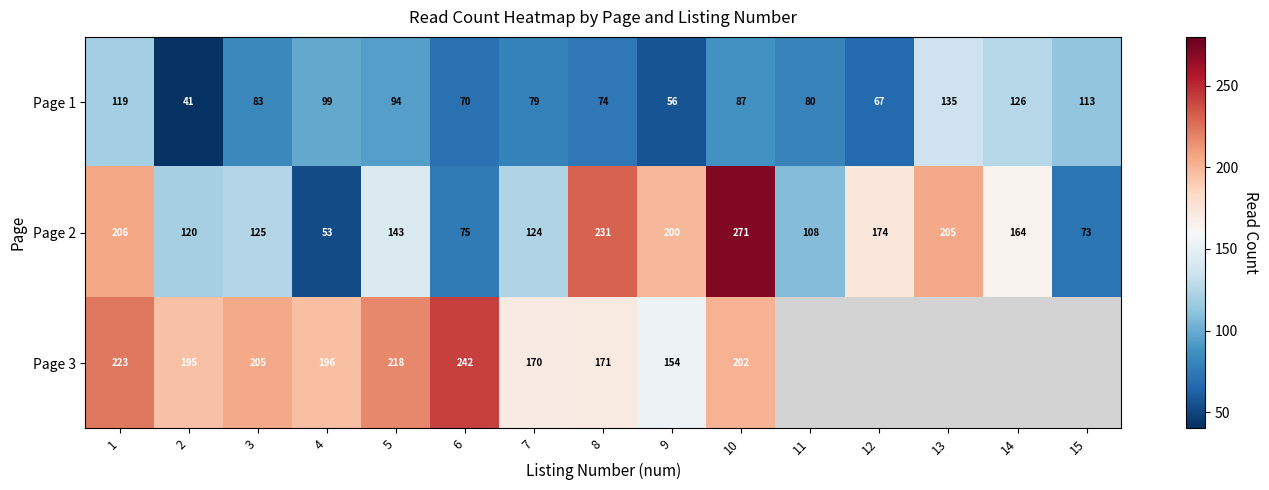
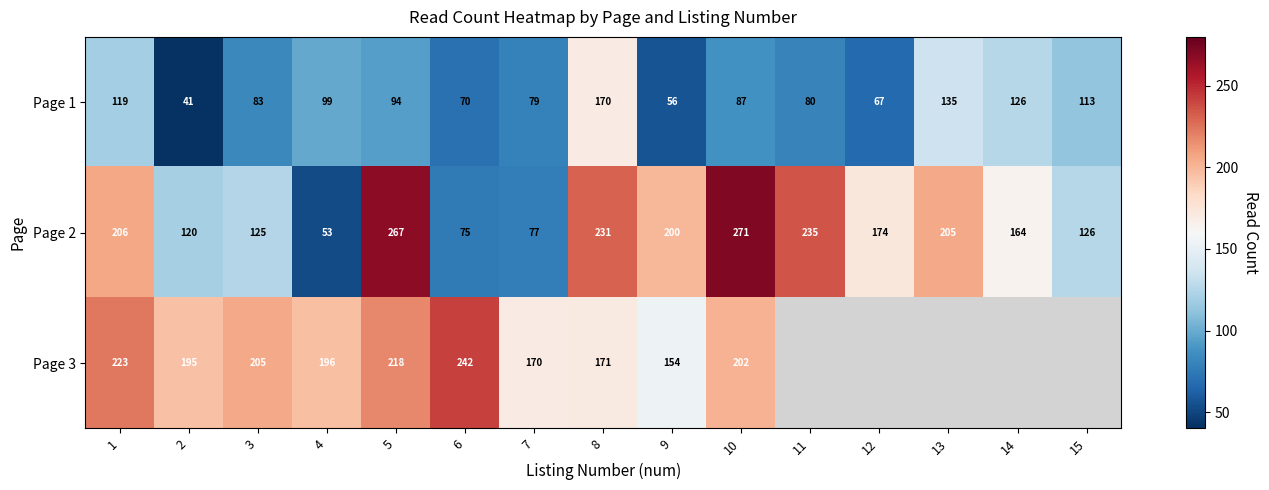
Page 1, 8: 74 -> 170
Page 2, 5: 143 -> 267
Page 2, 7: 124 -> 77
Page 2, 11: 108 -> 235
Page 2, 15: 73 -> 126
